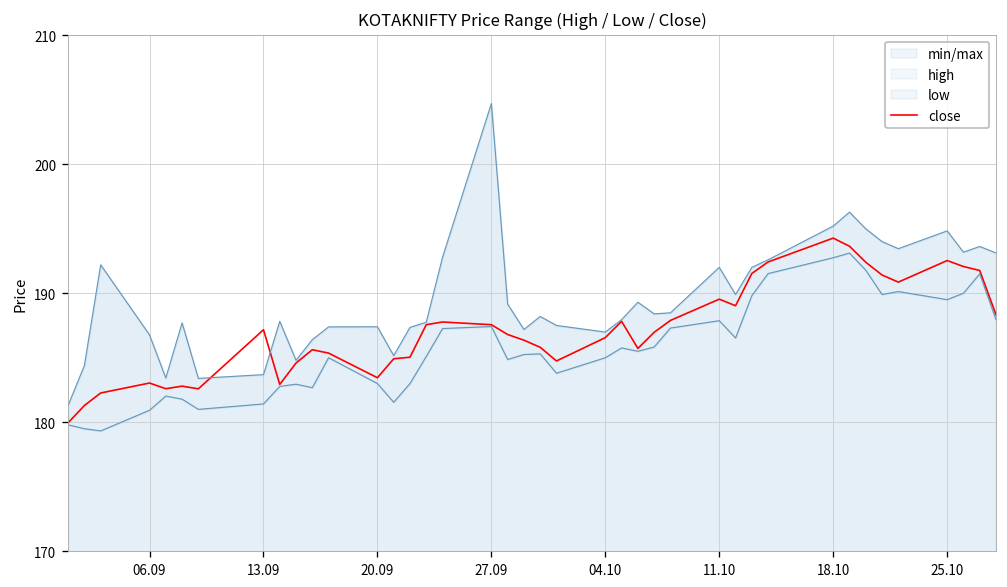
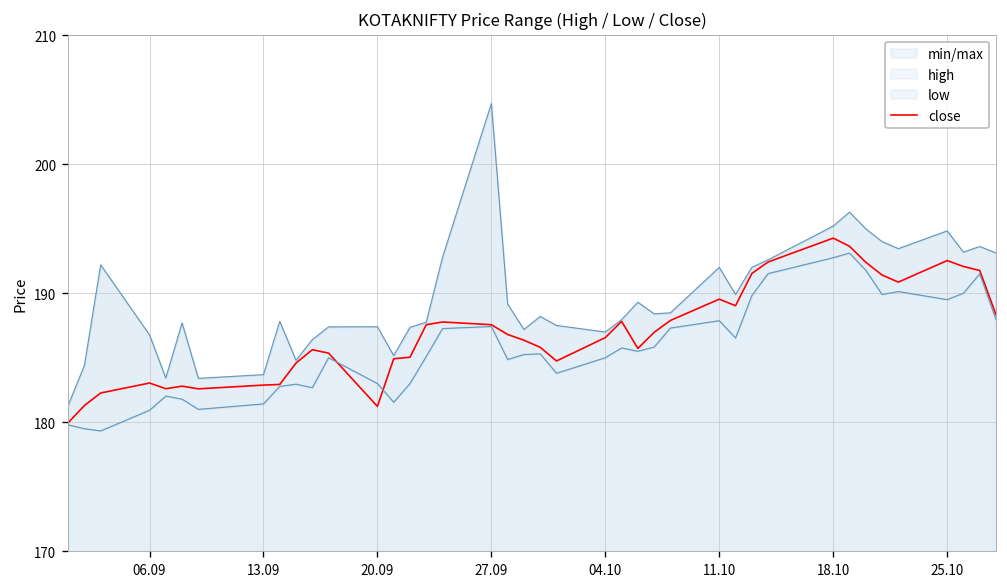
close, 13.09: 187.2 -> 182.9
close, 20.09: 183.5 -> 181.2
